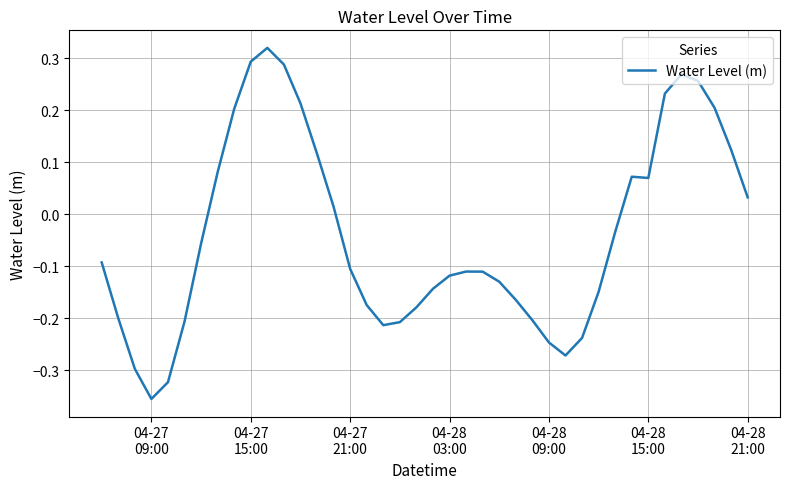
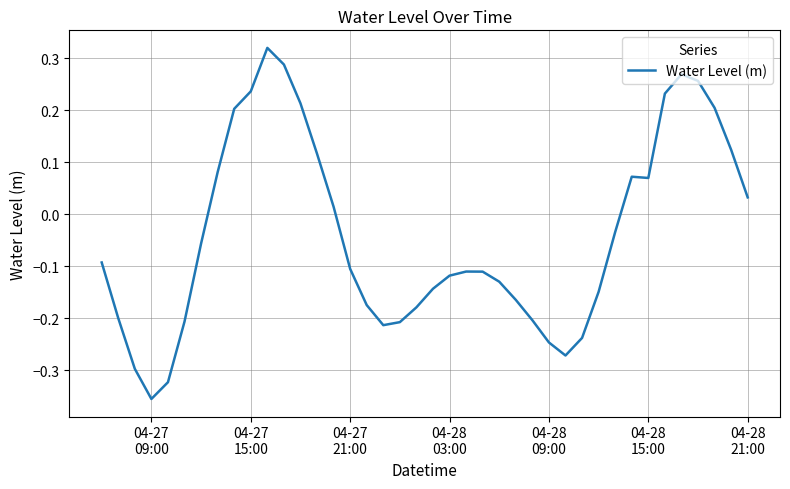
04-27 15:00: 0.29 -> 0.24
